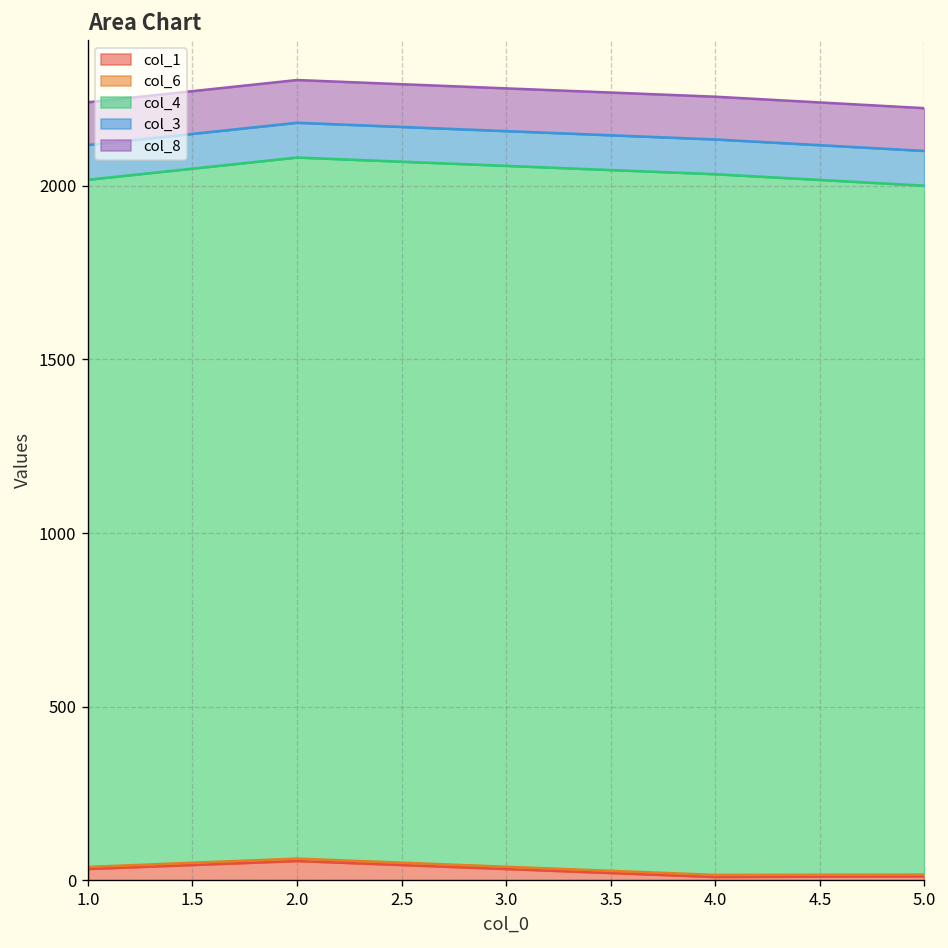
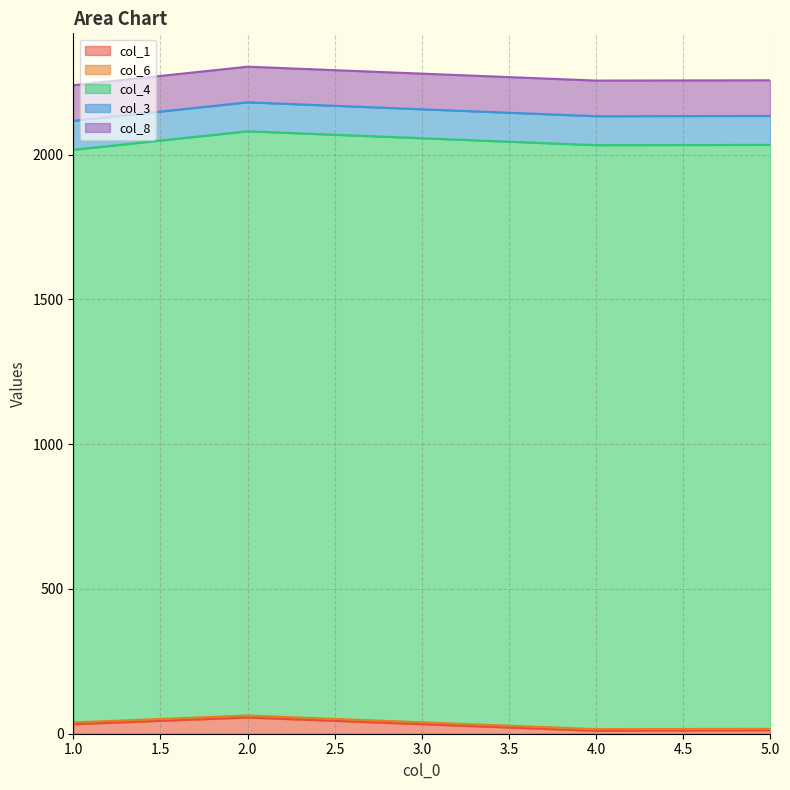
col_4, 5.0: 1980 -> 2020
